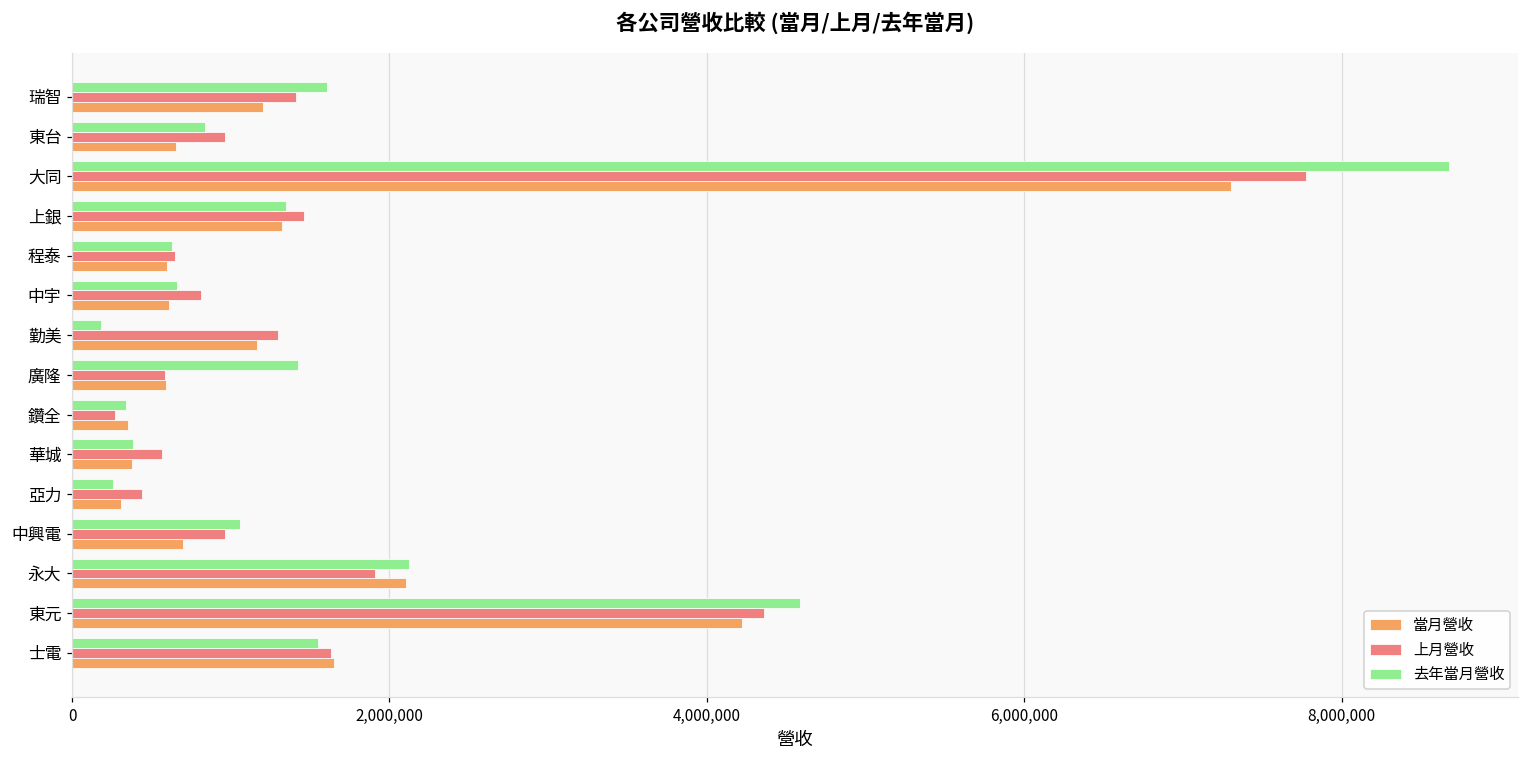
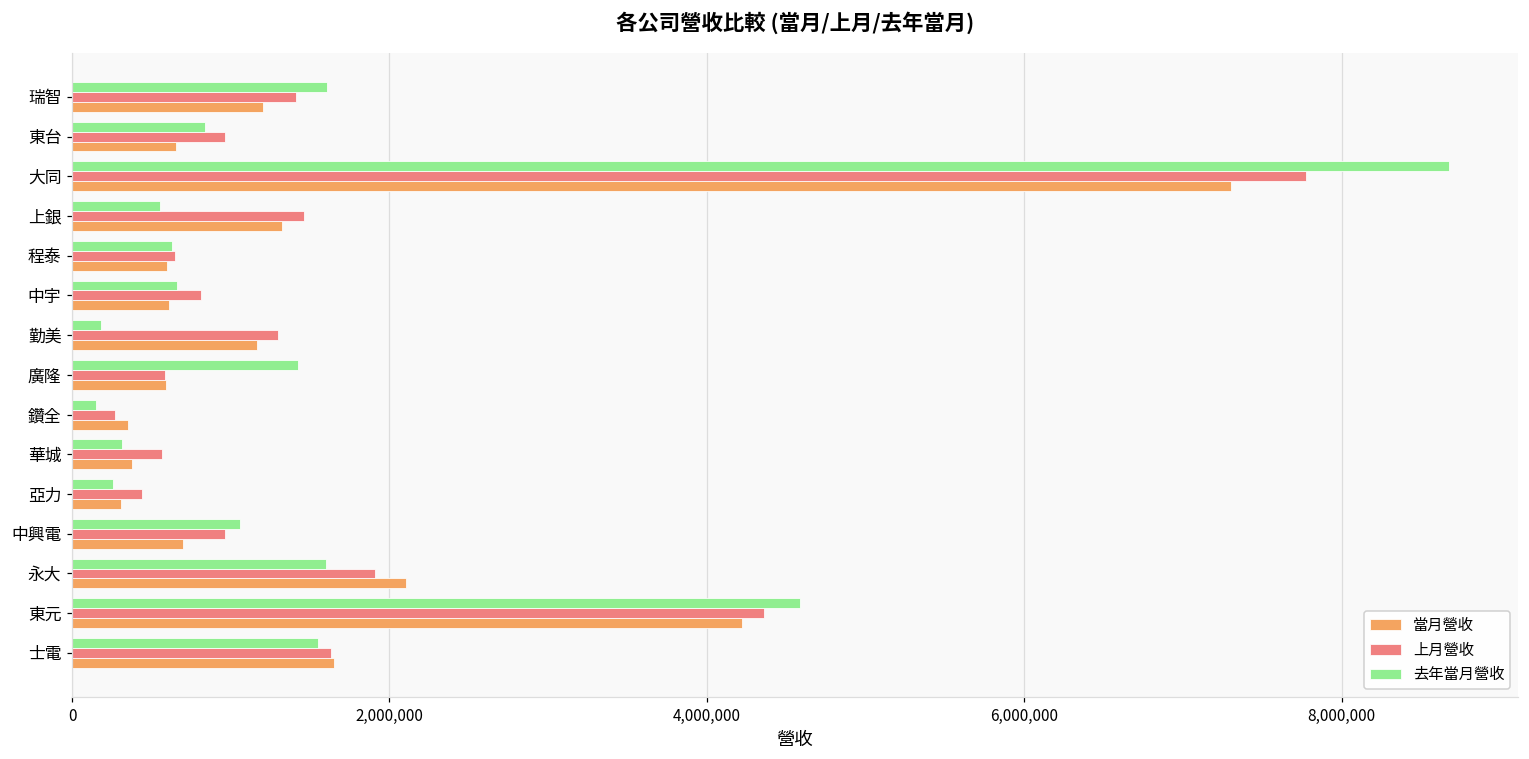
去年當月營收, 上銀: 1,350,000 -> 560,000
去年當月營收, 鑽全: 340,000 -> 150,000
去年當月營收, 華城: 390,000 -> 310,000
去年當月營收, 永大: 2,120,000 -> 1,600,000
